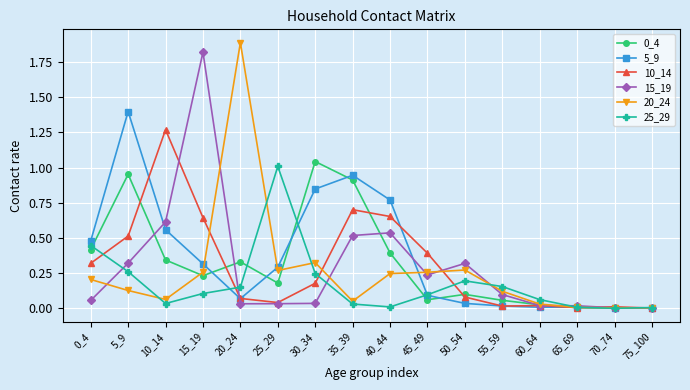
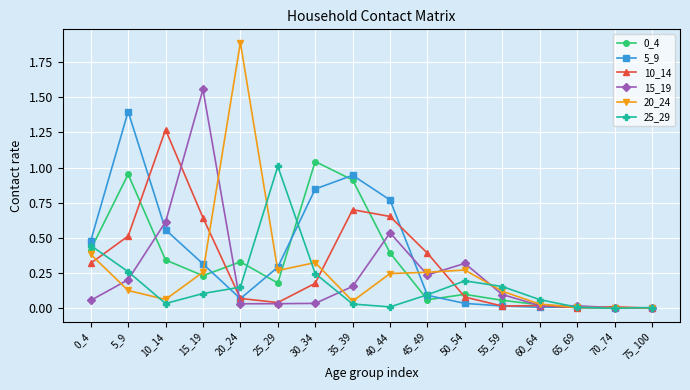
20_24, 0_4: 0.21 -> 0.38
15_19, 5_9: 0.32 -> 0.20
15_19, 15_19: 1.82 -> 1.55
15_19, 35_39: 0.52 -> 0.16
